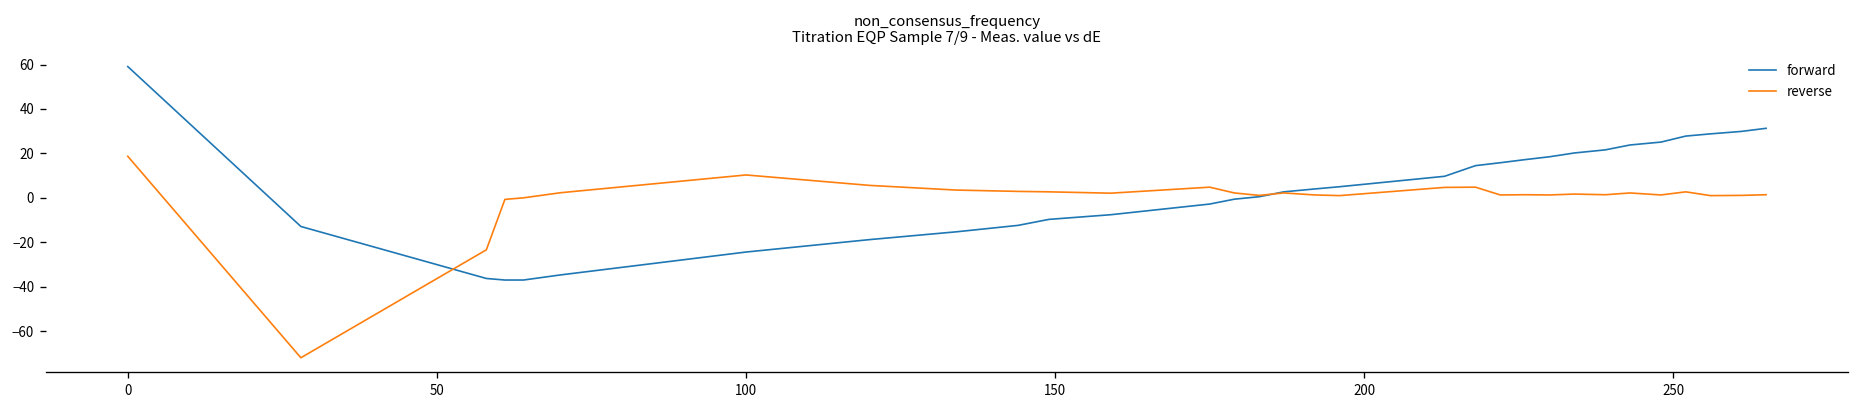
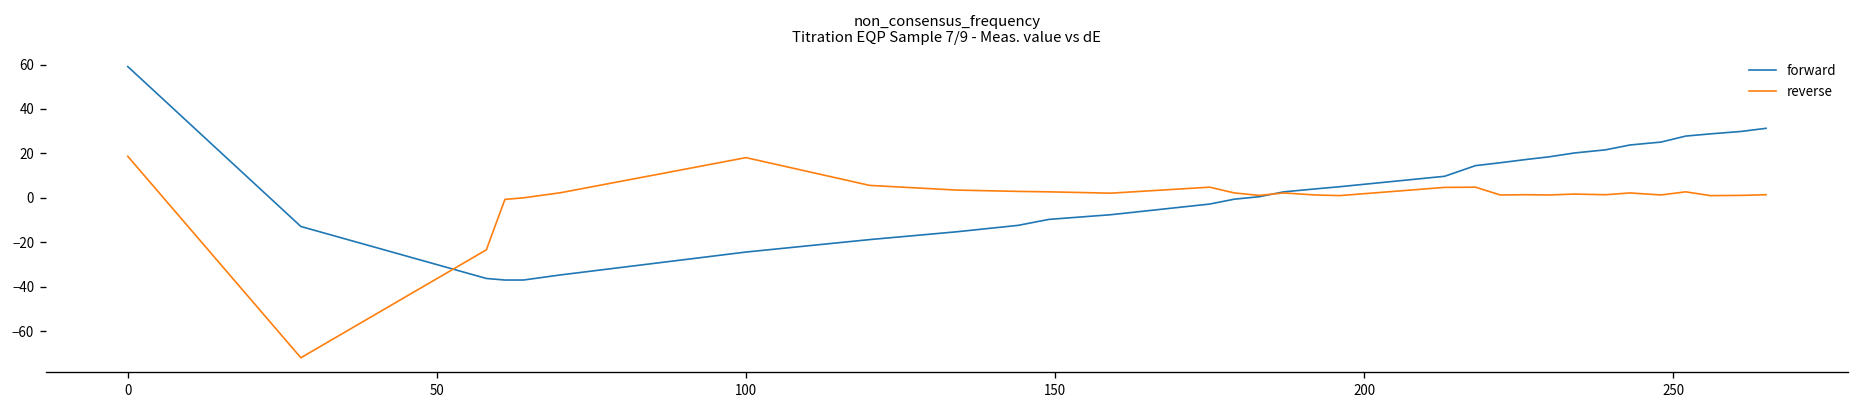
reverse, 100: 10 -> 18
